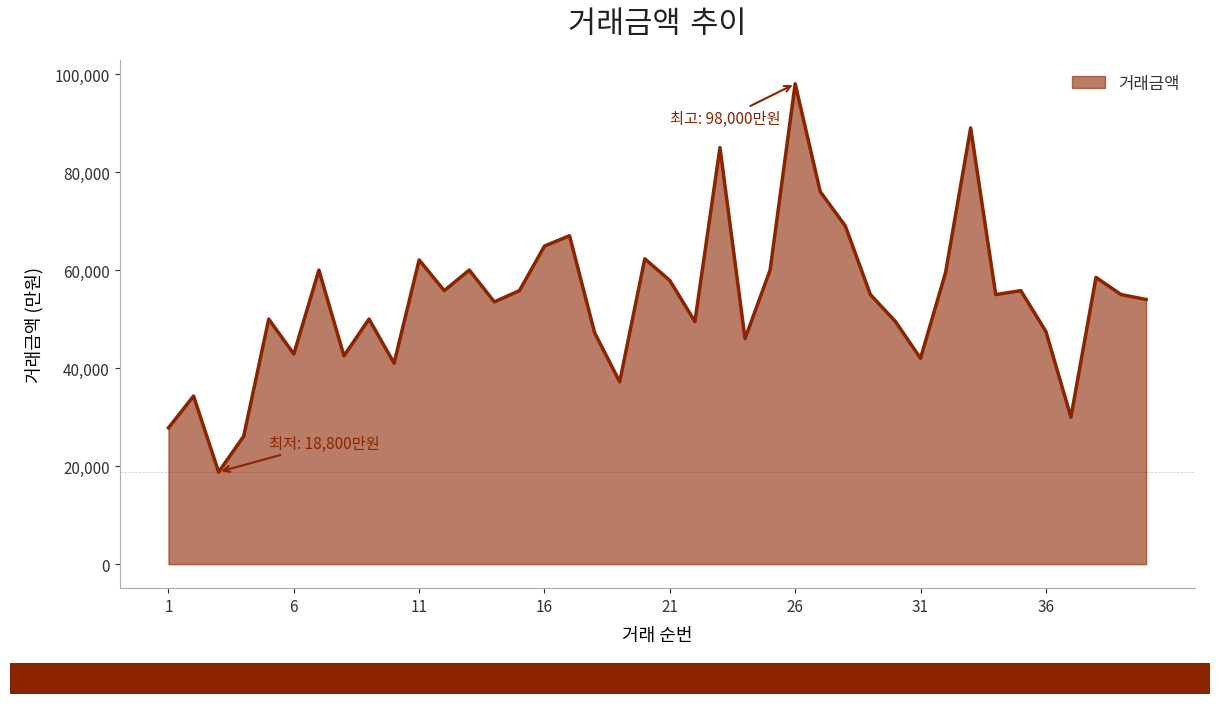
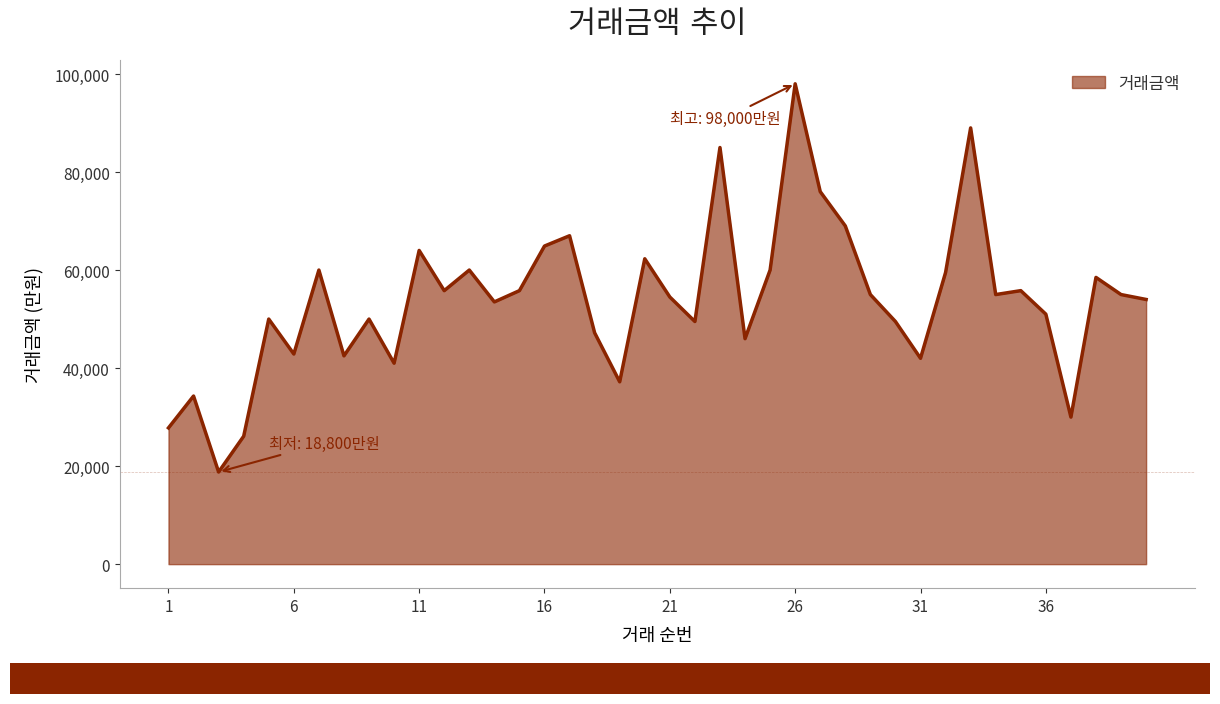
11: 62,000 -> 64,000
21: 58,000 -> 55,000
36: 47,000 -> 51,000
